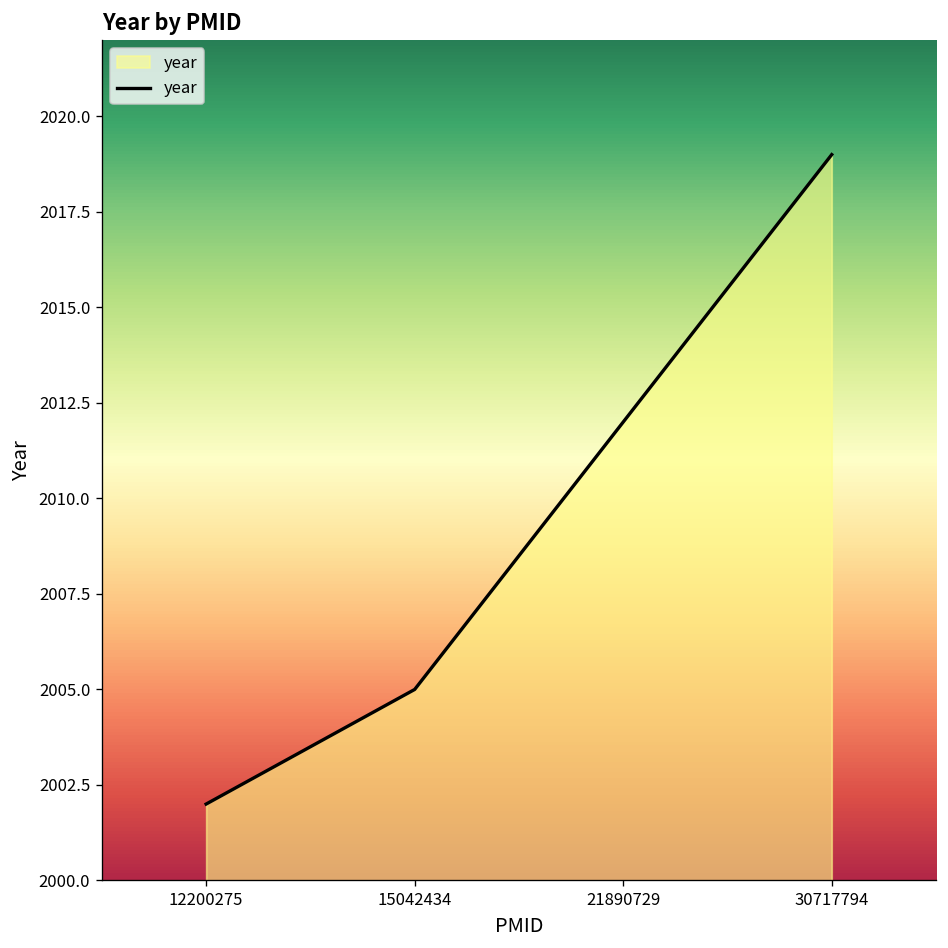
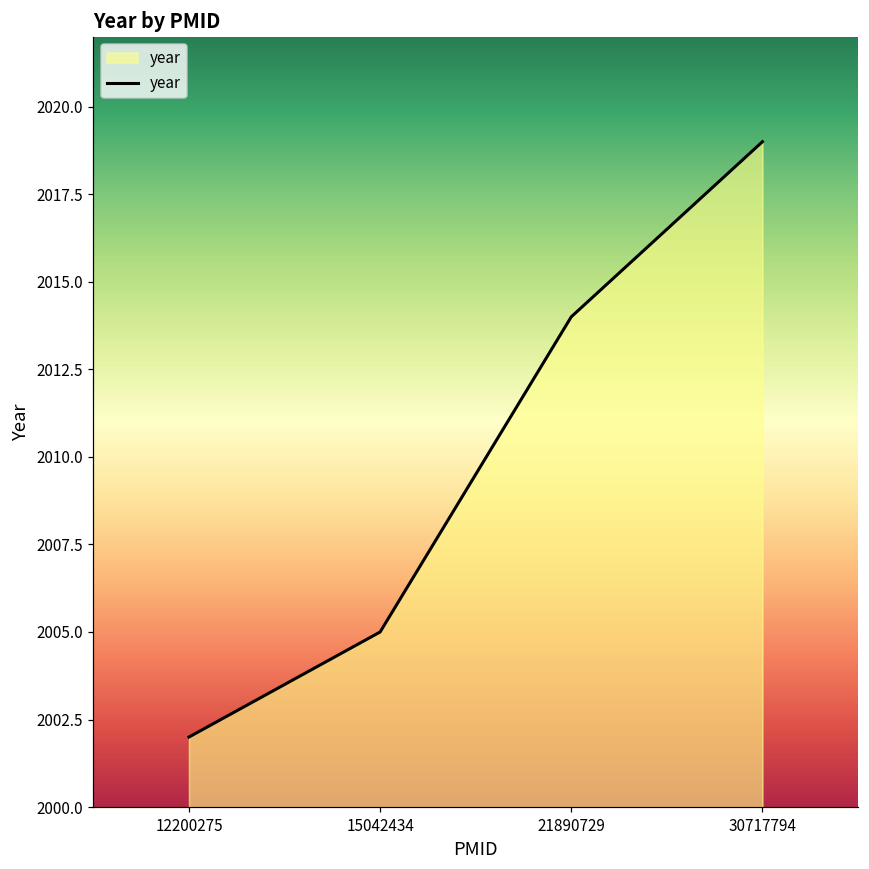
21890729: 2012 -> 2014
